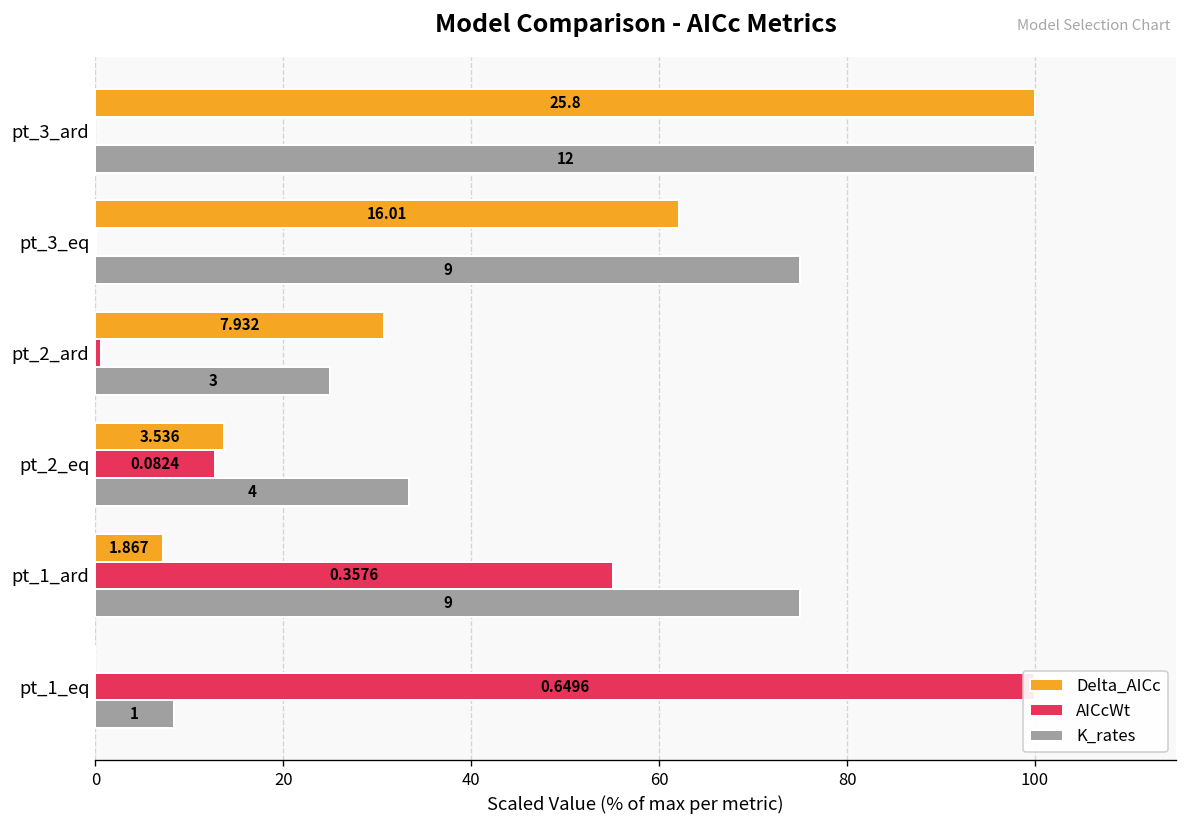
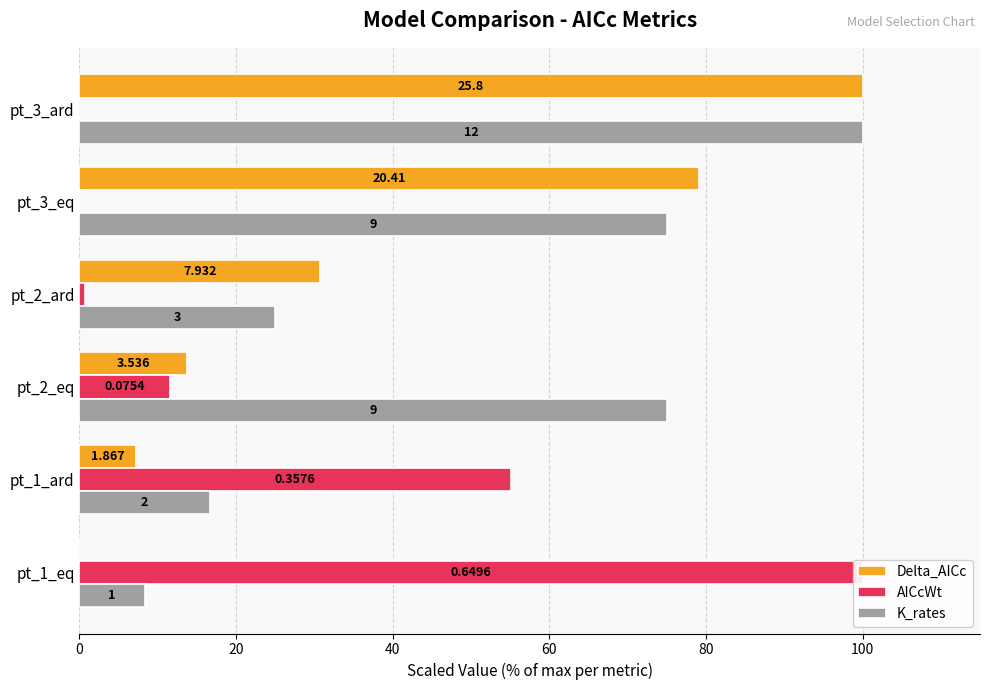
Delta_AICc, pt_3_eq: 16.01 -> 20.41
AICcWt, pt_2_eq: 0.0824 -> 0.0754
K_rates, pt_2_eq: 4 -> 9
K_rates, pt_1_ard: 9 -> 2
